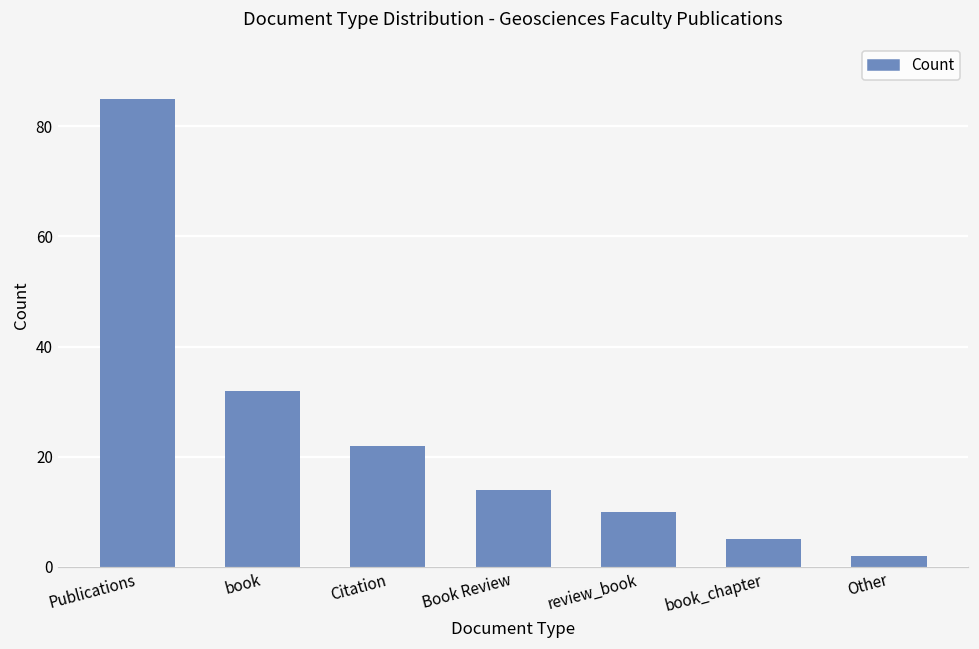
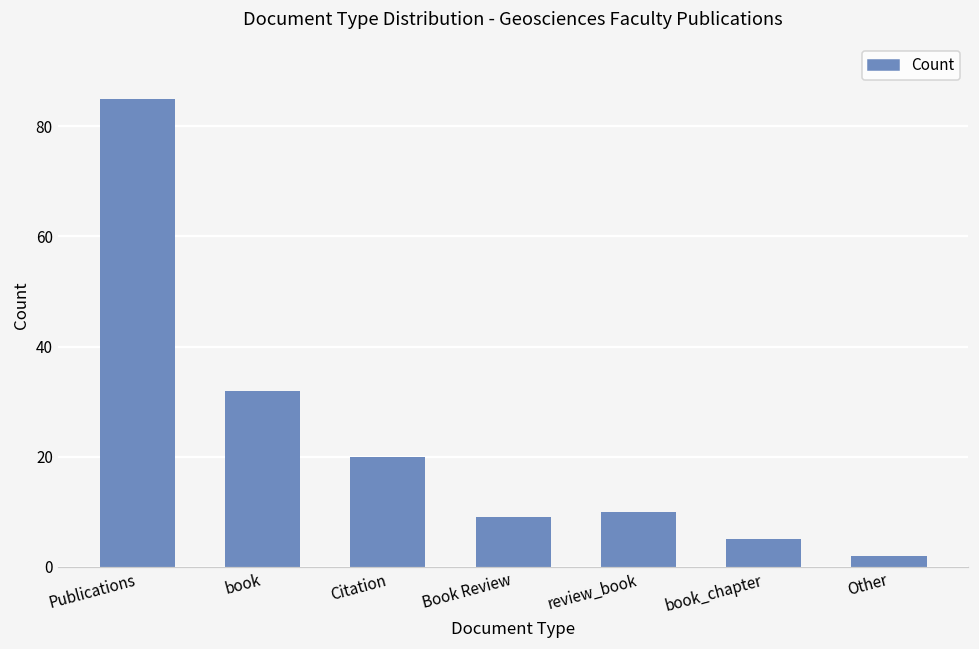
Citation: 22 -> 20
Book Review: 14 -> 9
